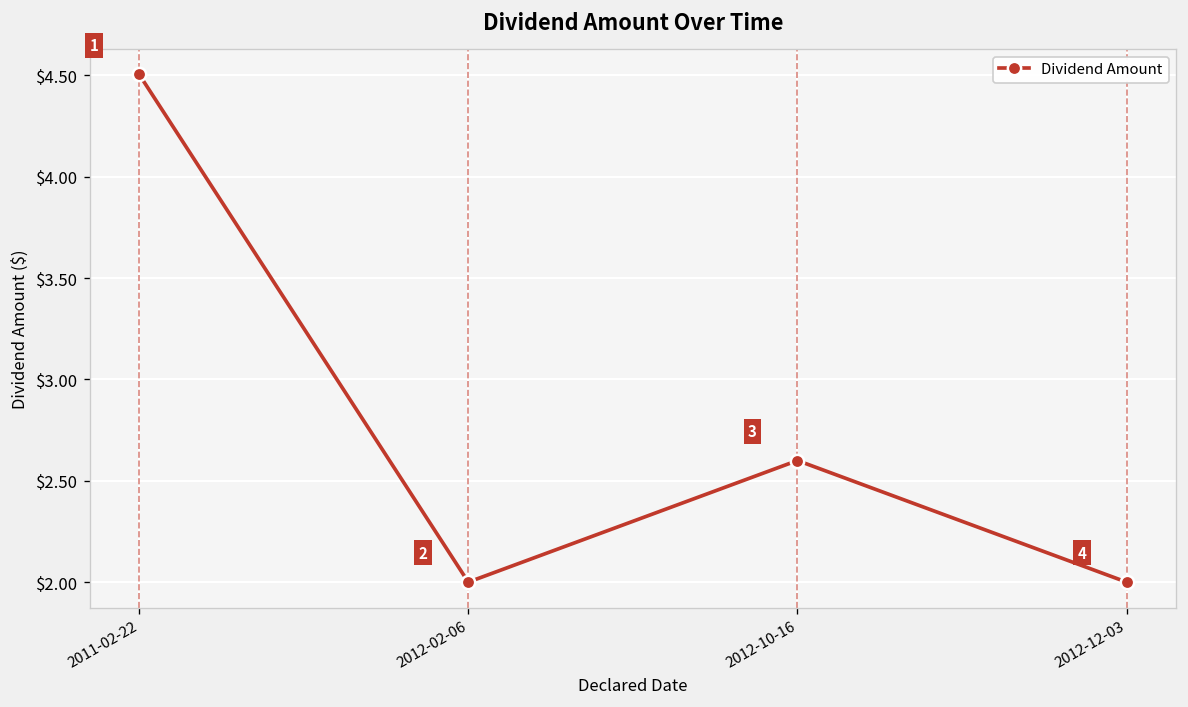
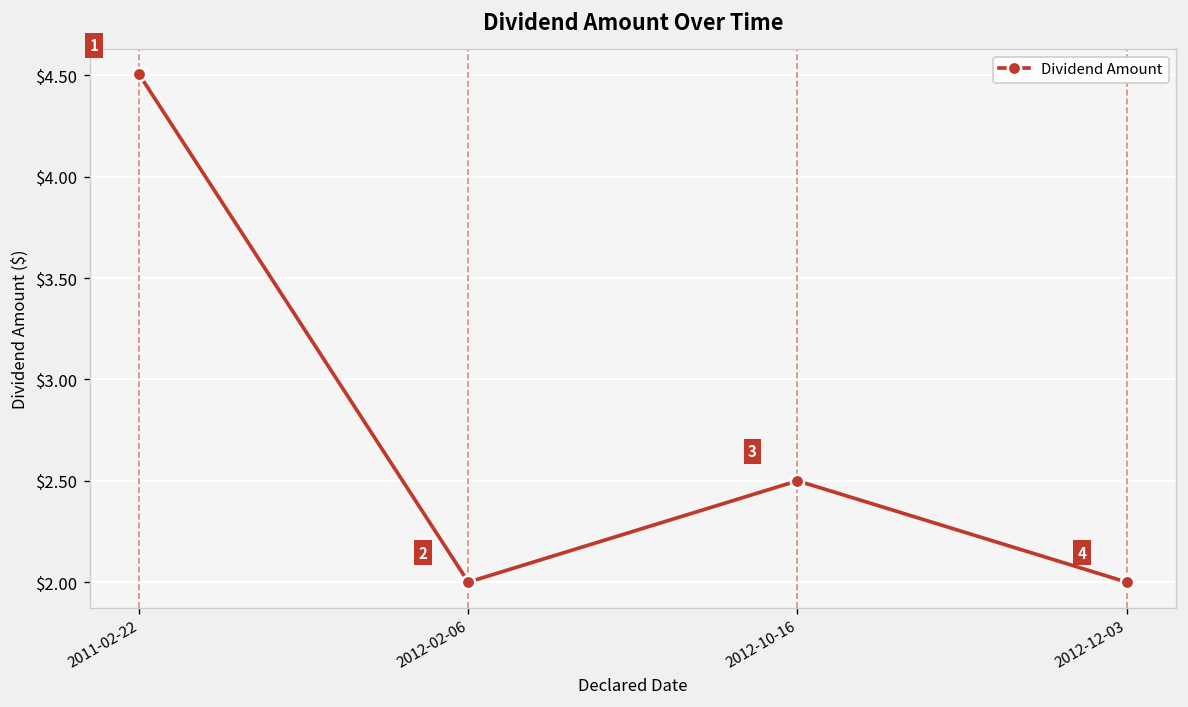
2012-10-16: $2.6 -> $2.5
